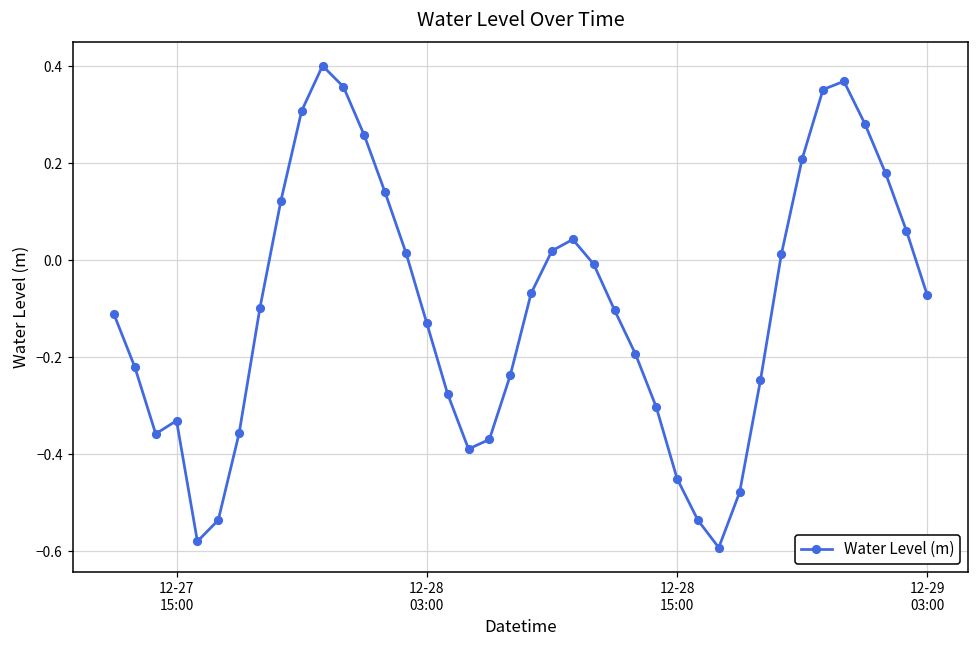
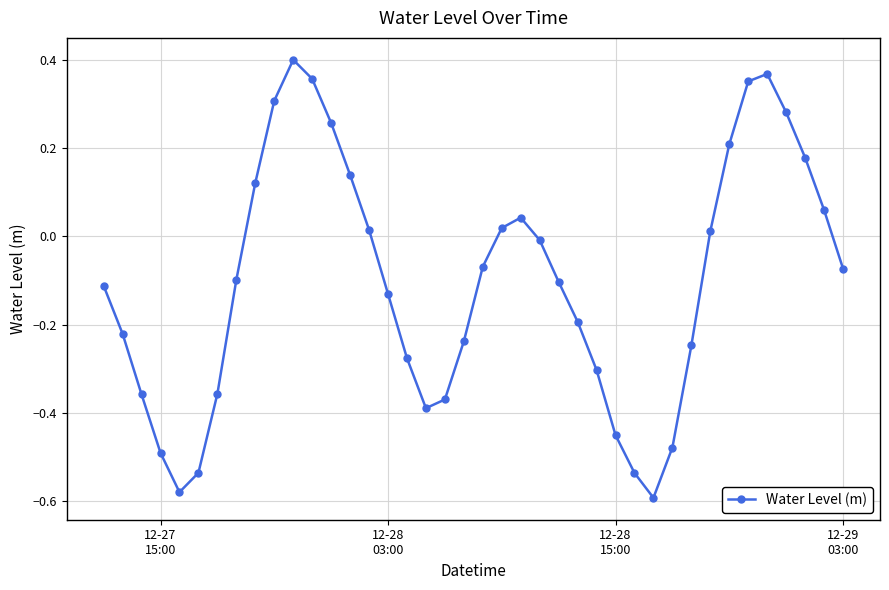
12-27 15:00: -0.33 -> -0.49
